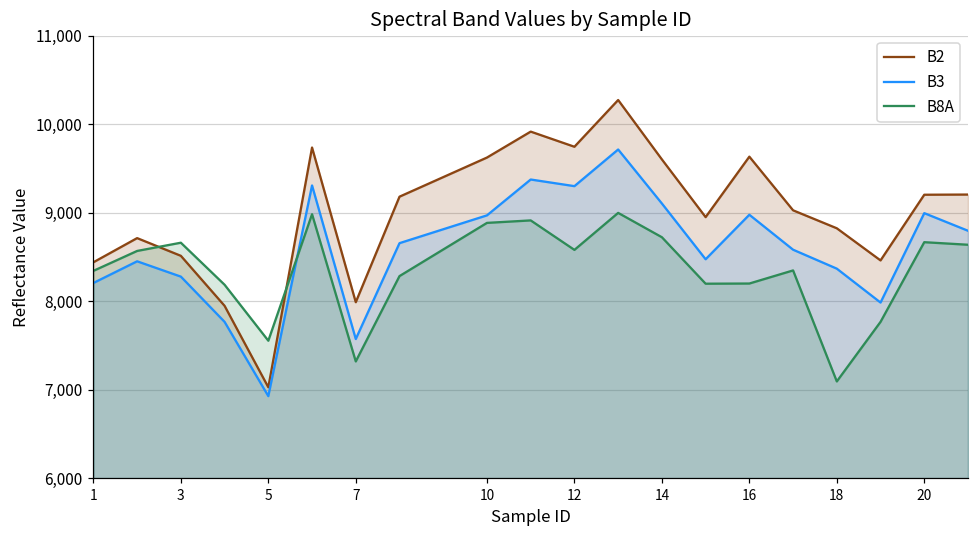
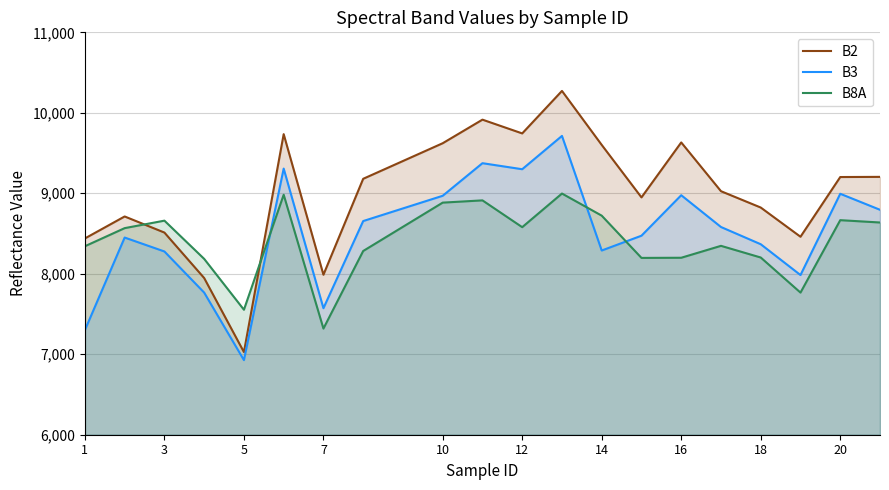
B3, 1: 8,200 -> 7,300
B3, 14: 9,100 -> 8,300
B8A, 18: 7,100 -> 8,200
